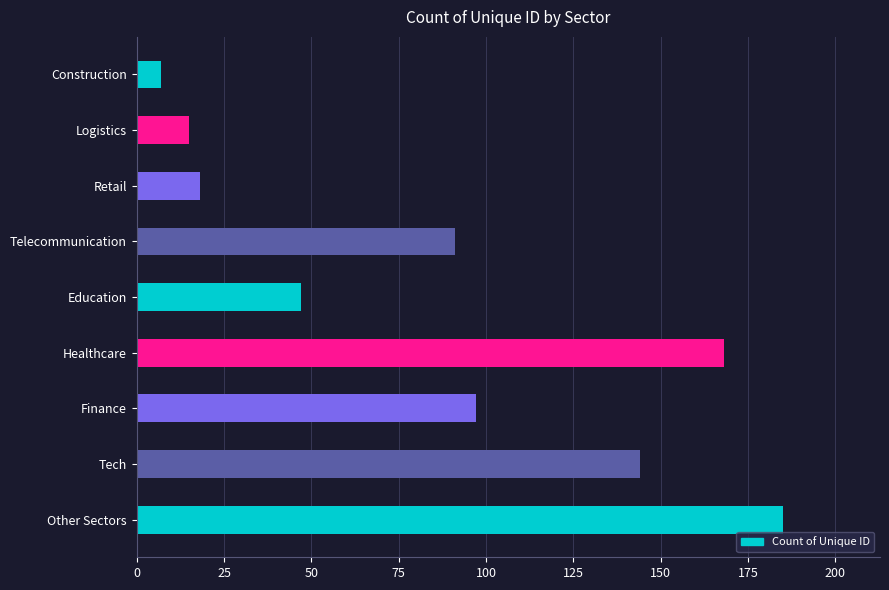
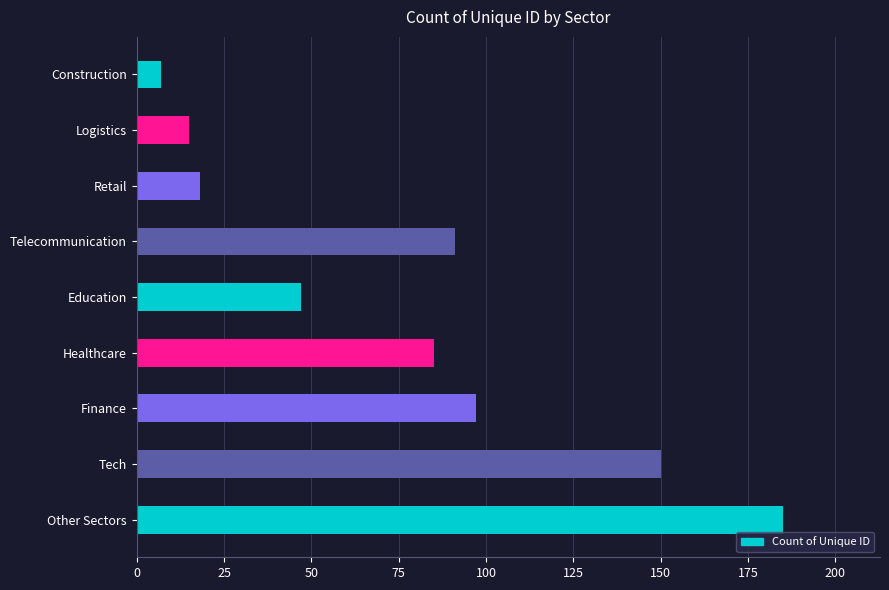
Healthcare: 168 -> 85
Tech: 144 -> 150
